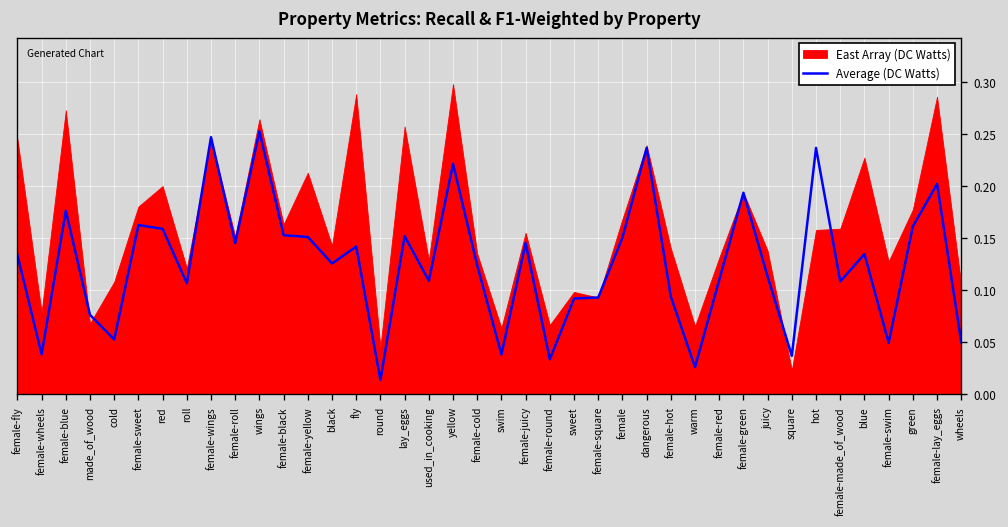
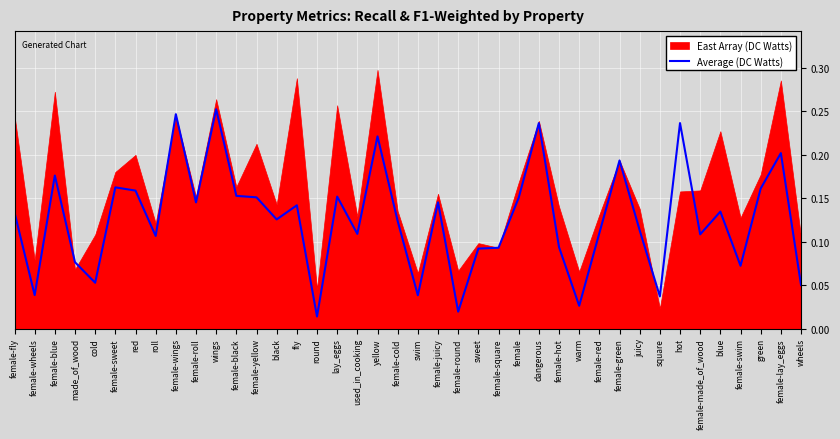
Average (DC Watts), female-round: 0.03 -> 0.02
Average (DC Watts), female-swim: 0.05 -> 0.07
